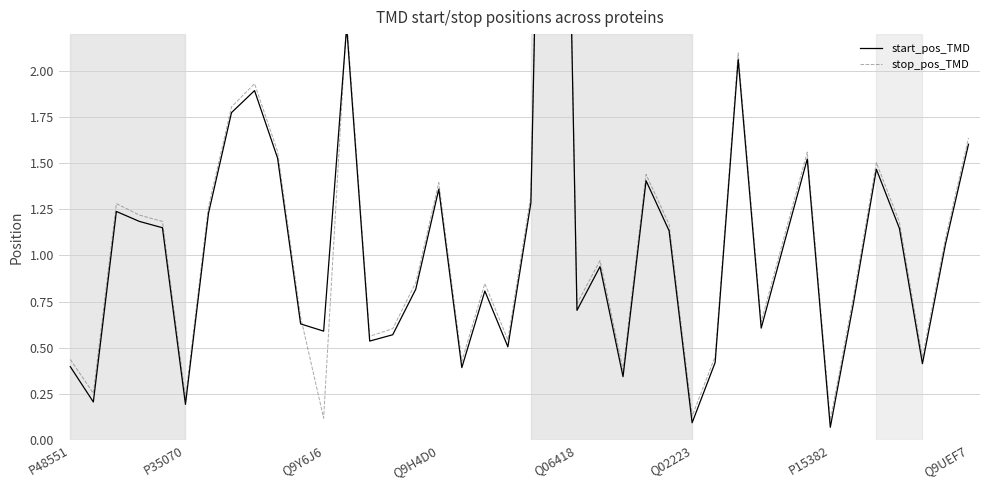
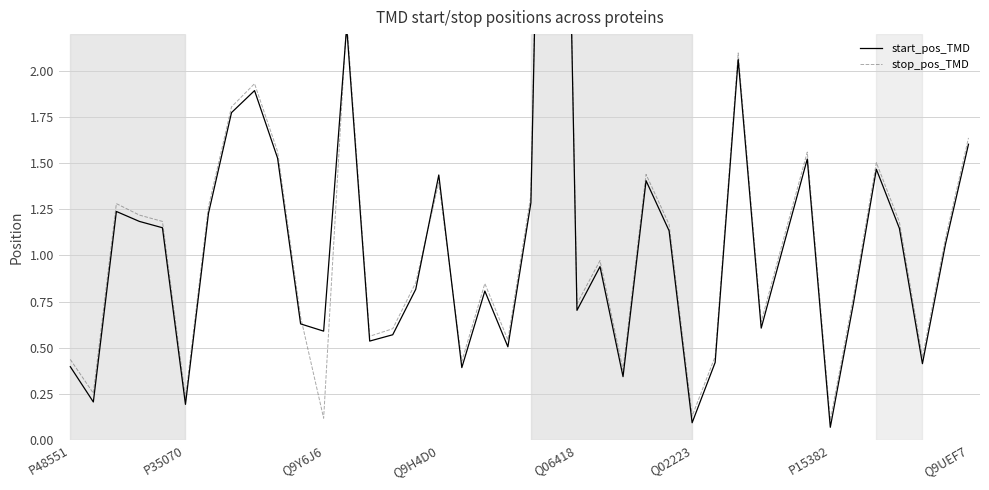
start_pos_TMD, Q9H4D0: 1.36 -> 1.44
